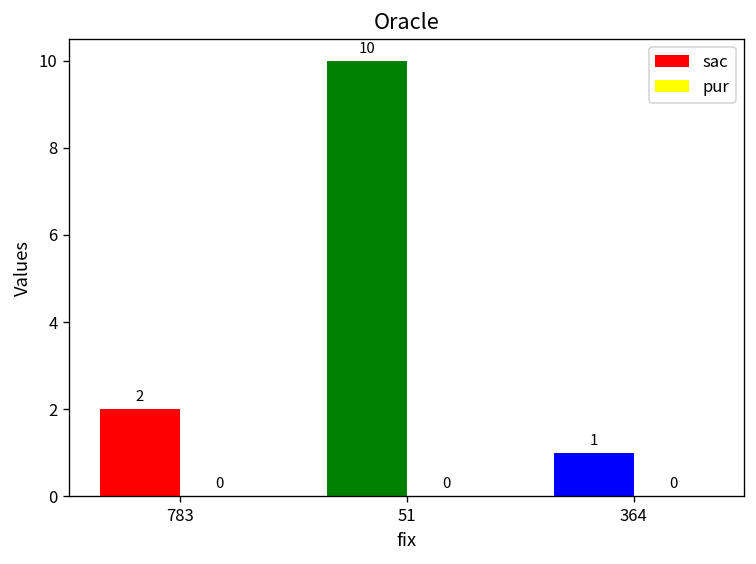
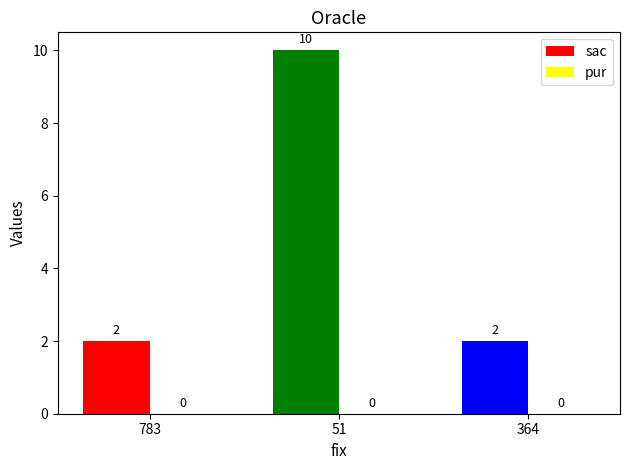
sac, 364: 1 -> 2
